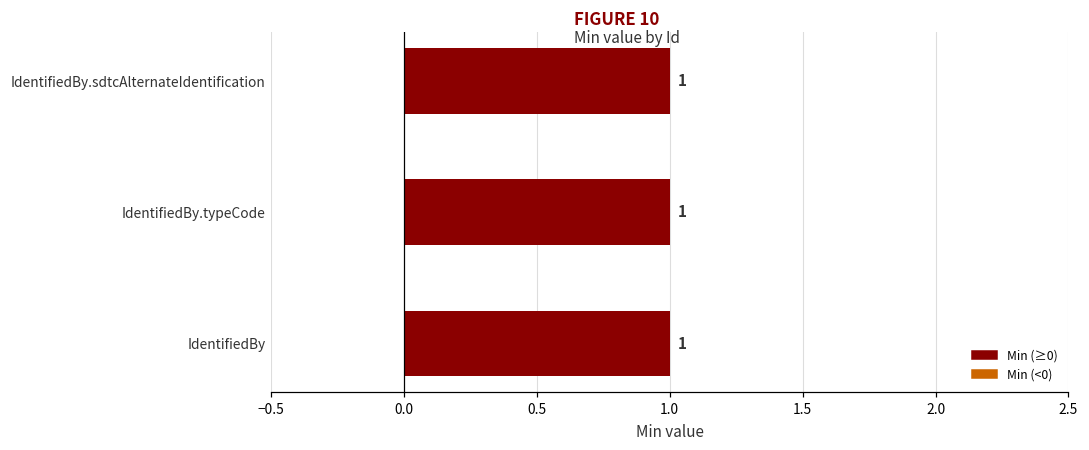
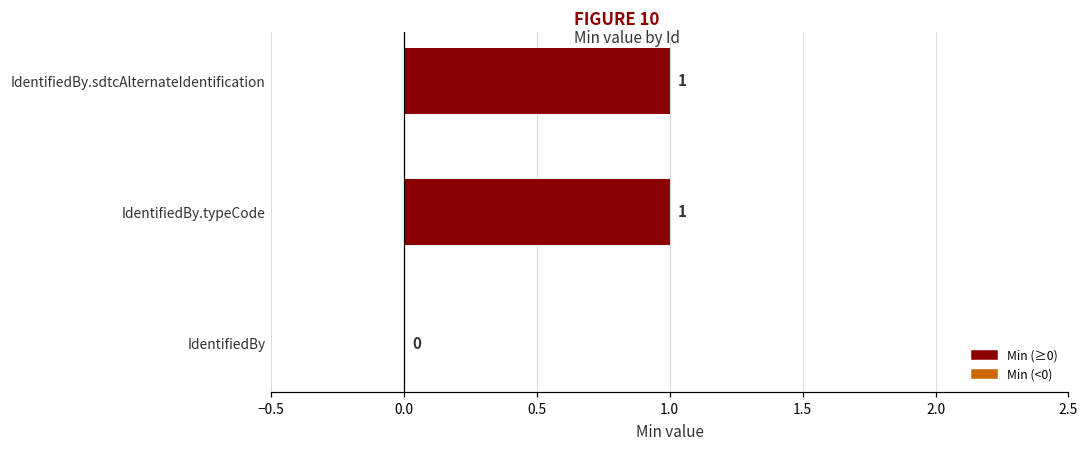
IdentifiedBy: 1 -> 0
